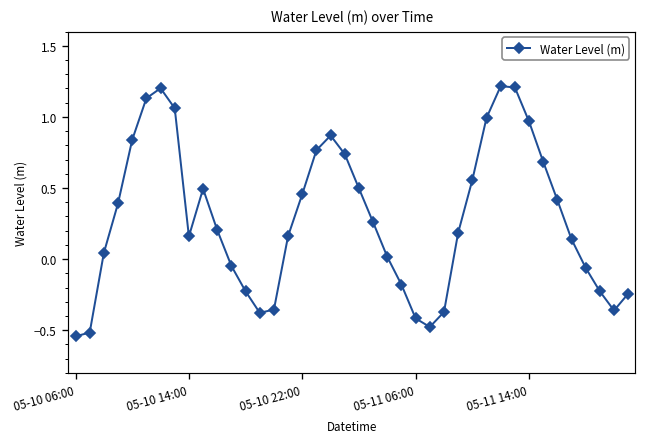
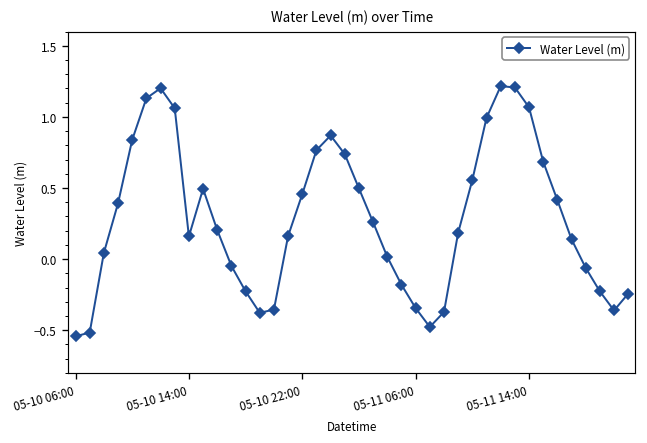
05-11 06:00: -0.42 -> -0.34
05-11 14:00: 0.97 -> 1.07
